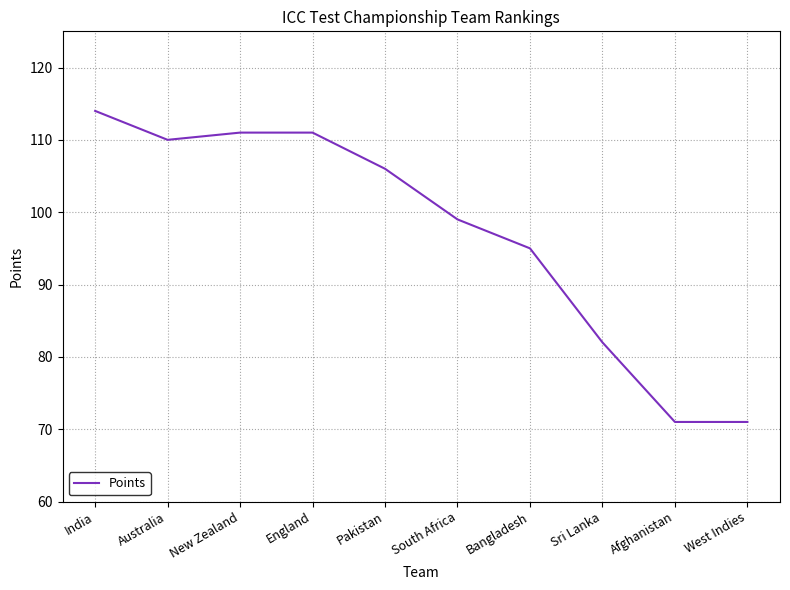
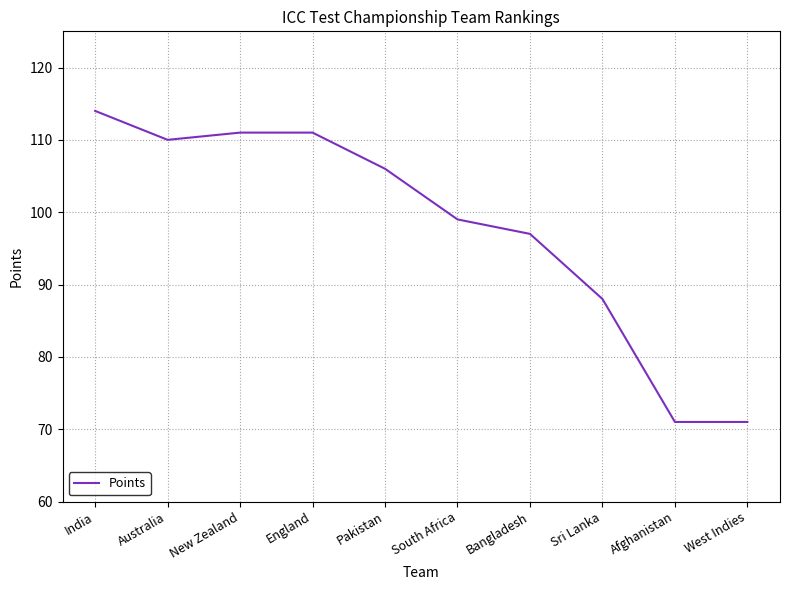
Bangladesh: 95 -> 97
Sri Lanka: 82 -> 88
